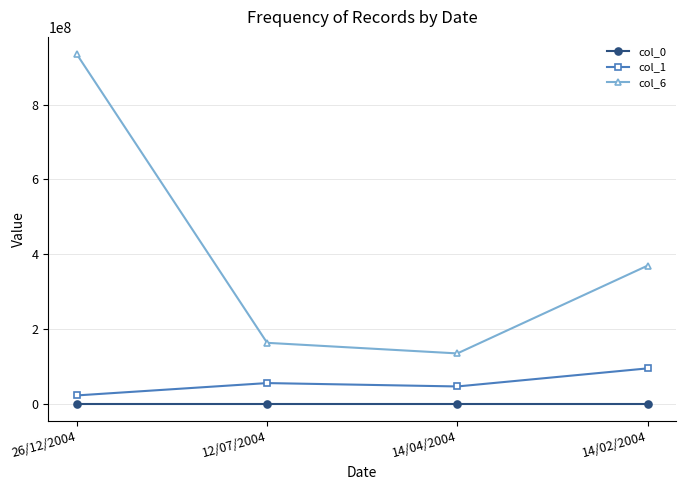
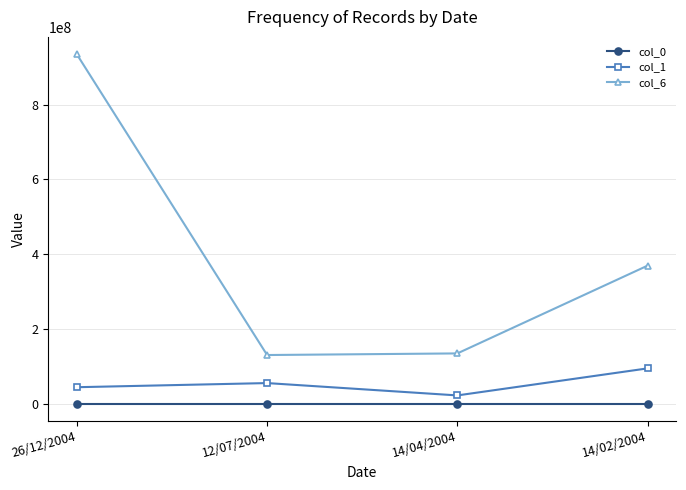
col_1, 26/12/2004: 20000000 -> 40000000
col_6, 12/07/2004: 160000000 -> 130000000
col_1, 14/04/2004: 50000000 -> 20000000
